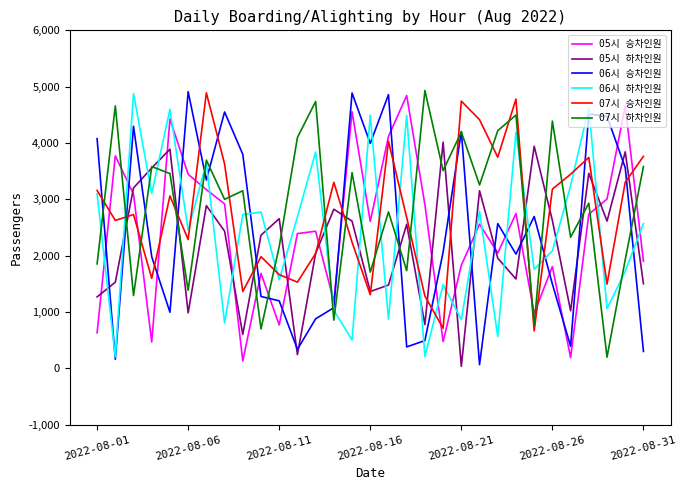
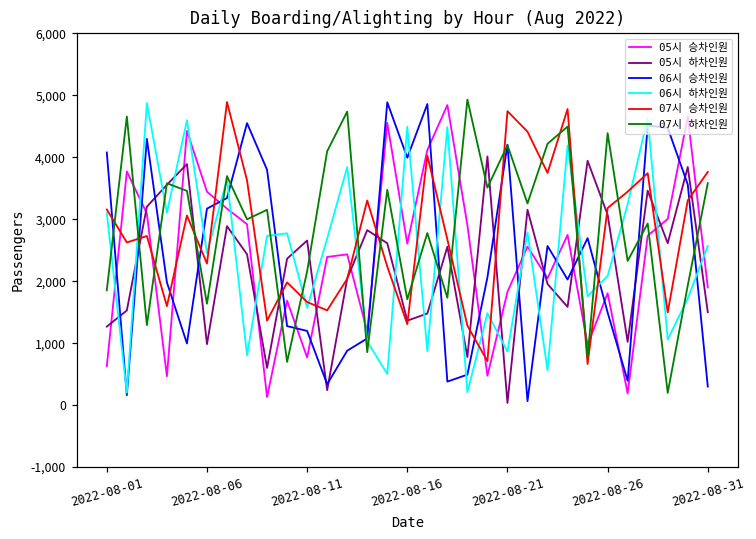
06시 승차인원, 2022-08-06: 4,900 -> 3,200
07시 하차인원, 2022-08-06: 1,400 -> 1,600
05시 하차인원, 2022-08-26: 2,600 -> 3,100
